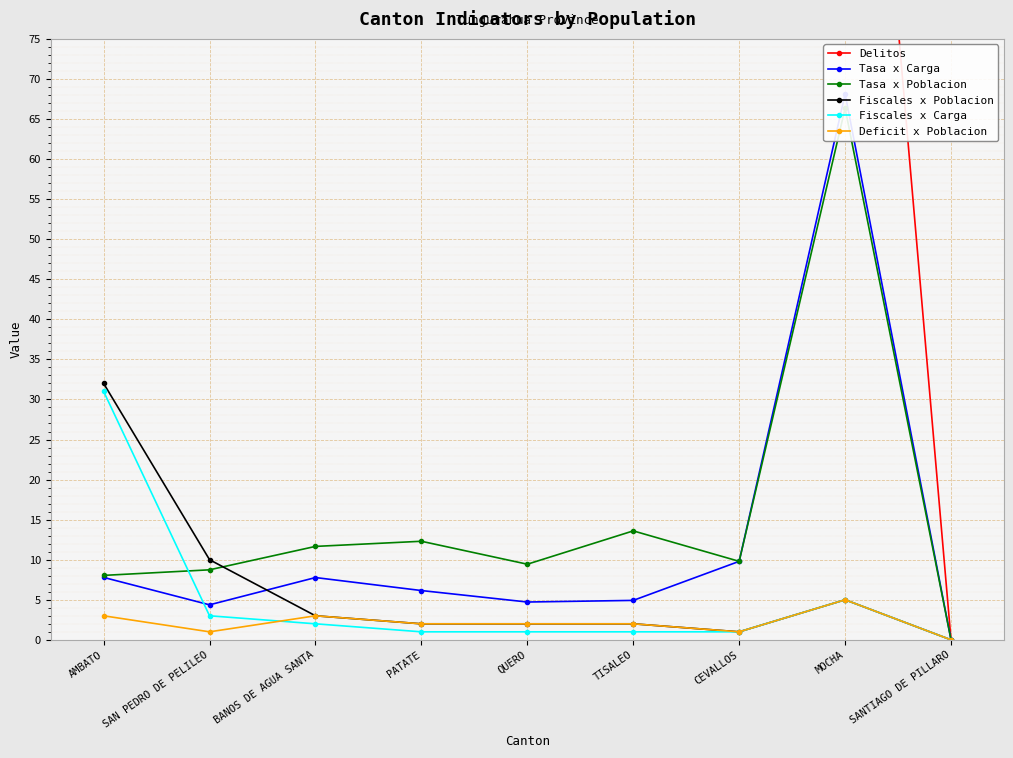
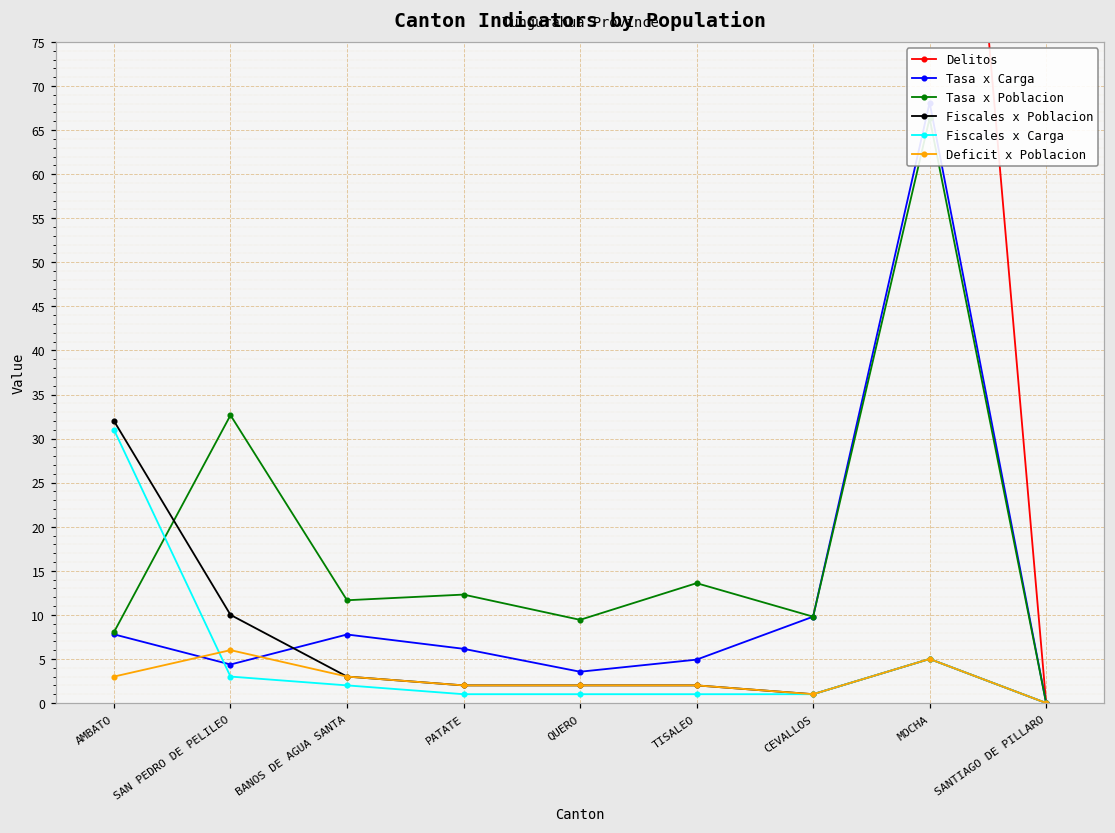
Tasa x Poblacion, SAN PEDRO DE PELILEO: 9 -> 33
Deficit x Poblacion, SAN PEDRO DE PELILEO: 1 -> 6
Tasa x Carga, QUERO: 5 -> 4
